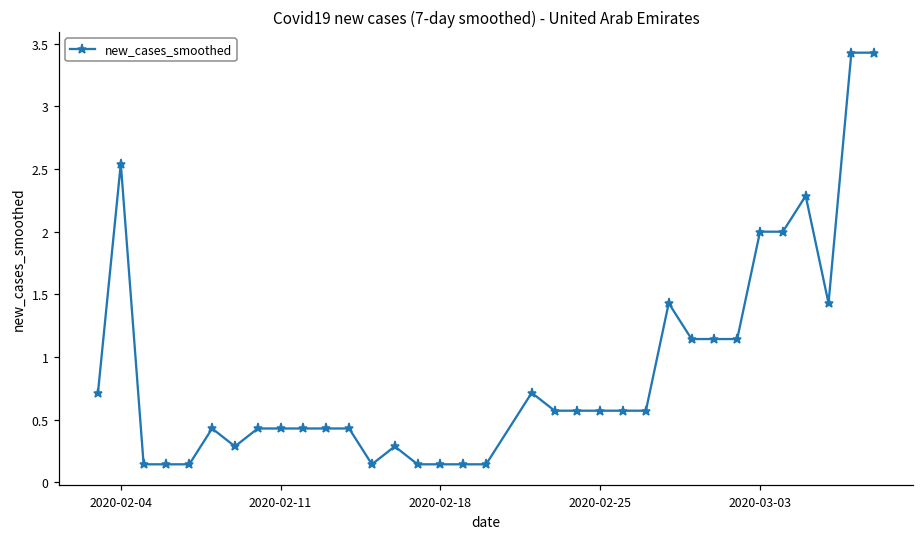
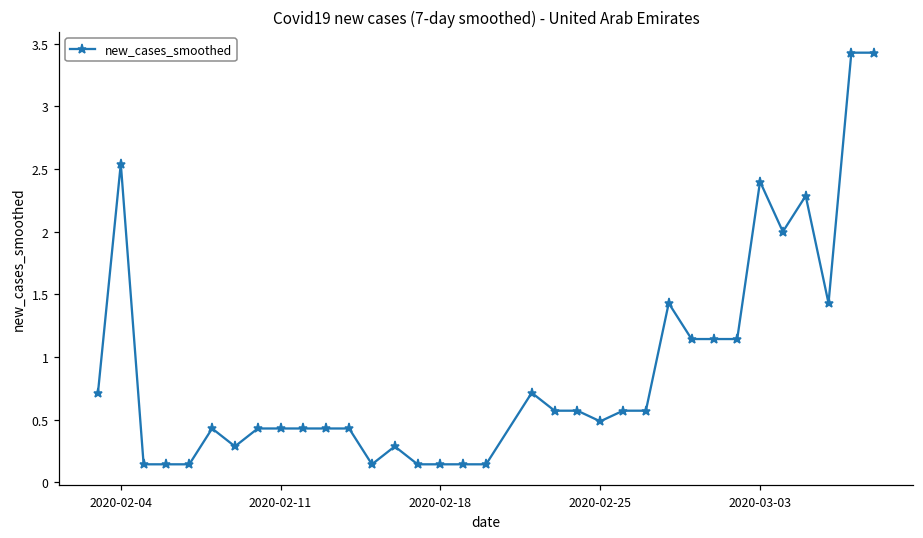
2020-02-25: 0.57 -> 0.49
2020-03-03: 2.0 -> 2.4
